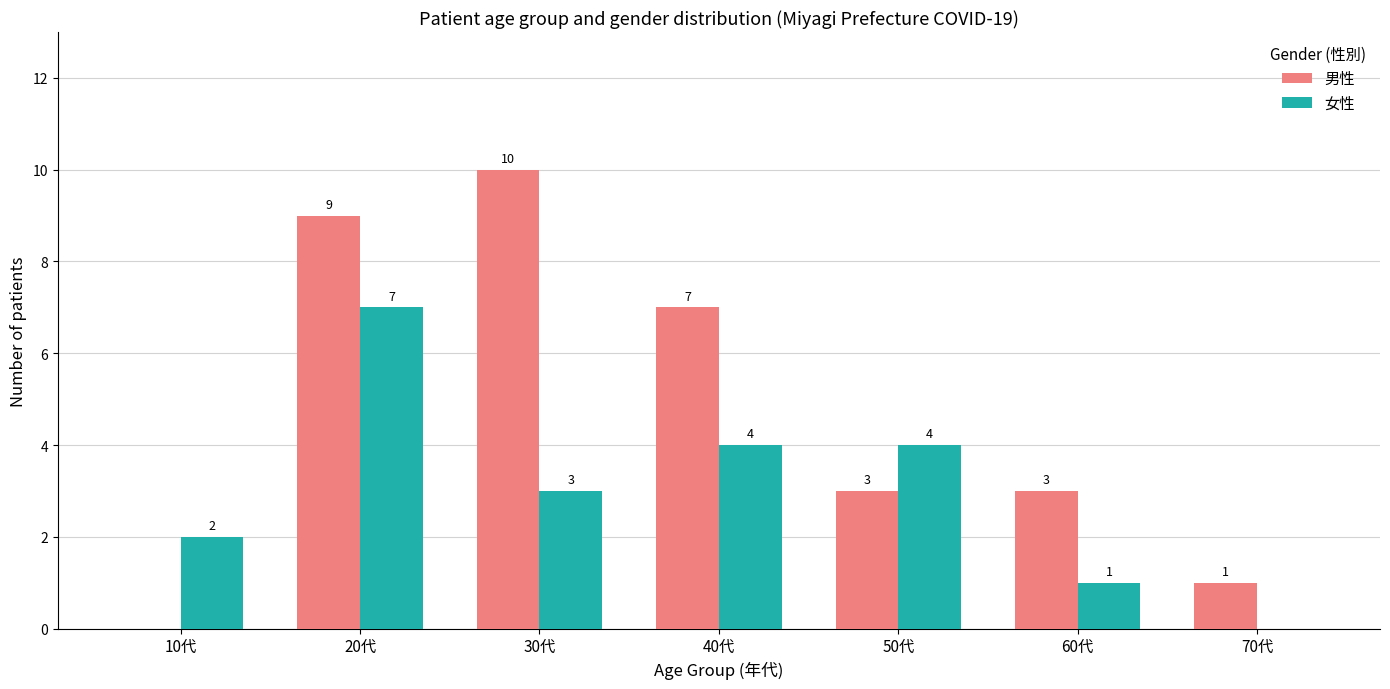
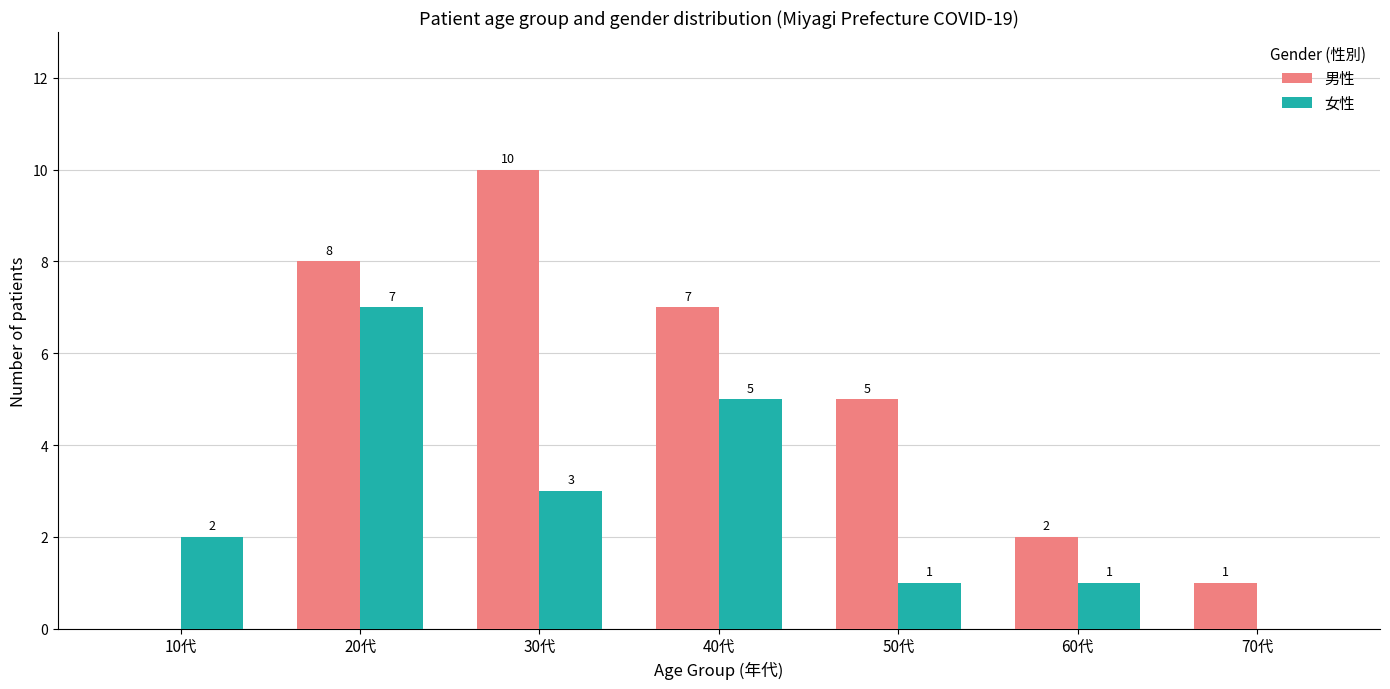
男性, 20代: 9 -> 8
女性, 40代: 4 -> 5
男性, 50代: 3 -> 5
女性, 50代: 4 -> 1
男性, 60代: 3 -> 2
